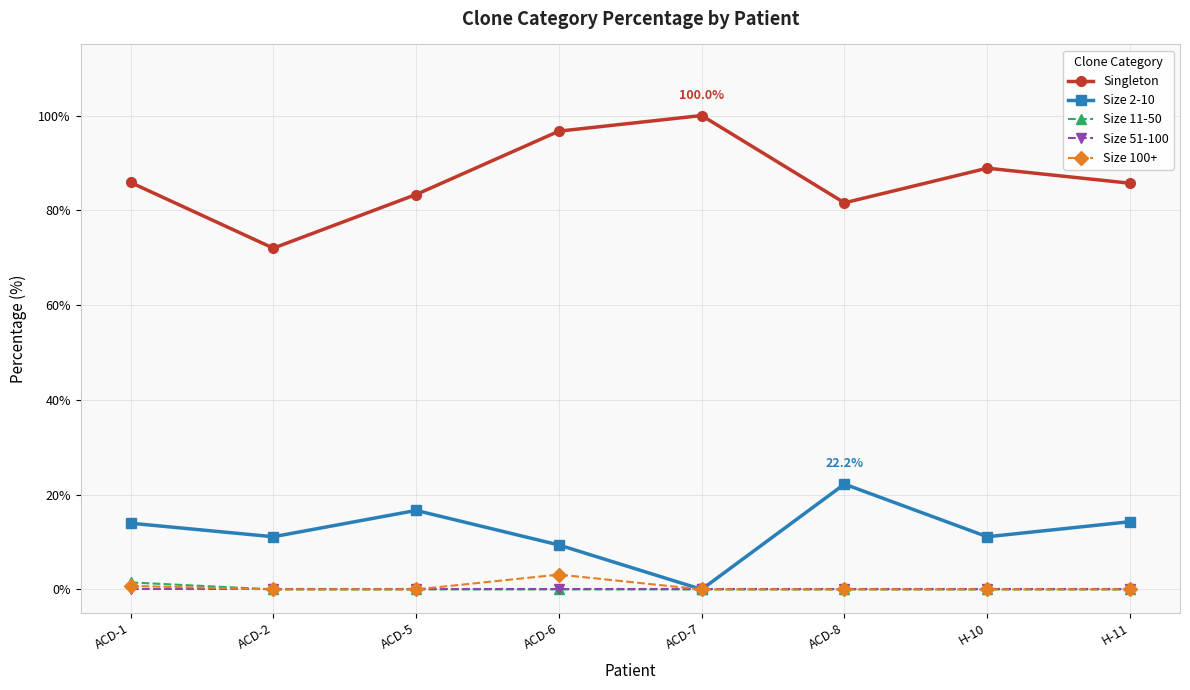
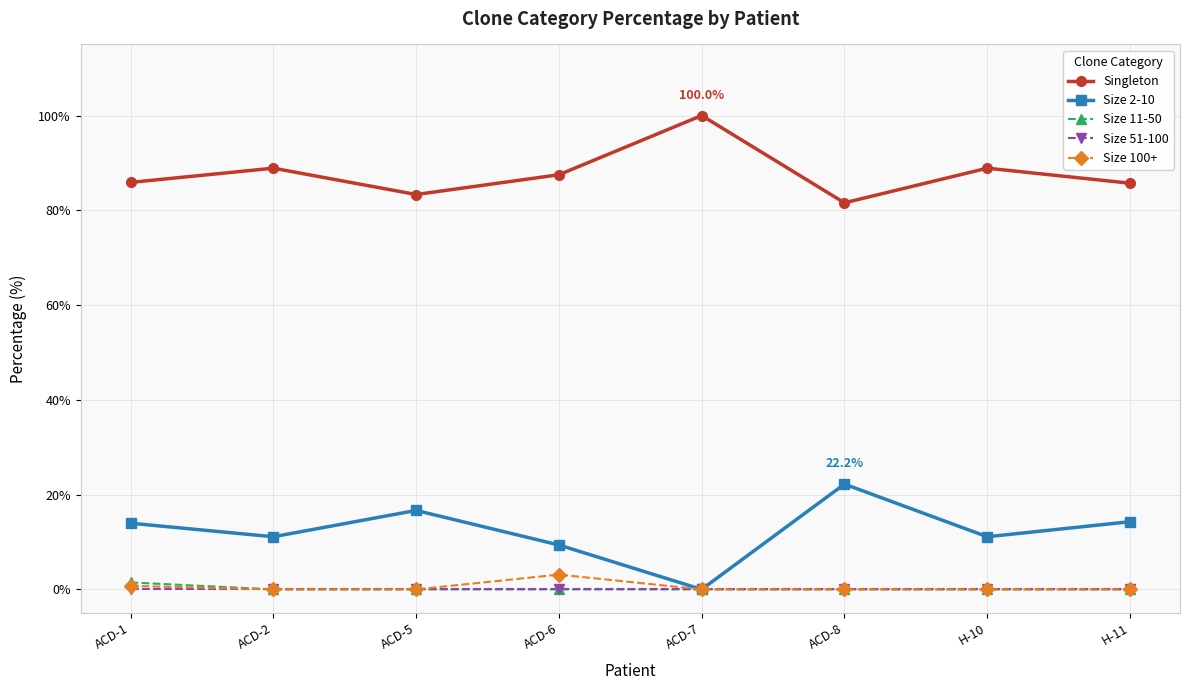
Singleton, ACD-2: 72% -> 89%
Singleton, ACD-6: 97% -> 88%
